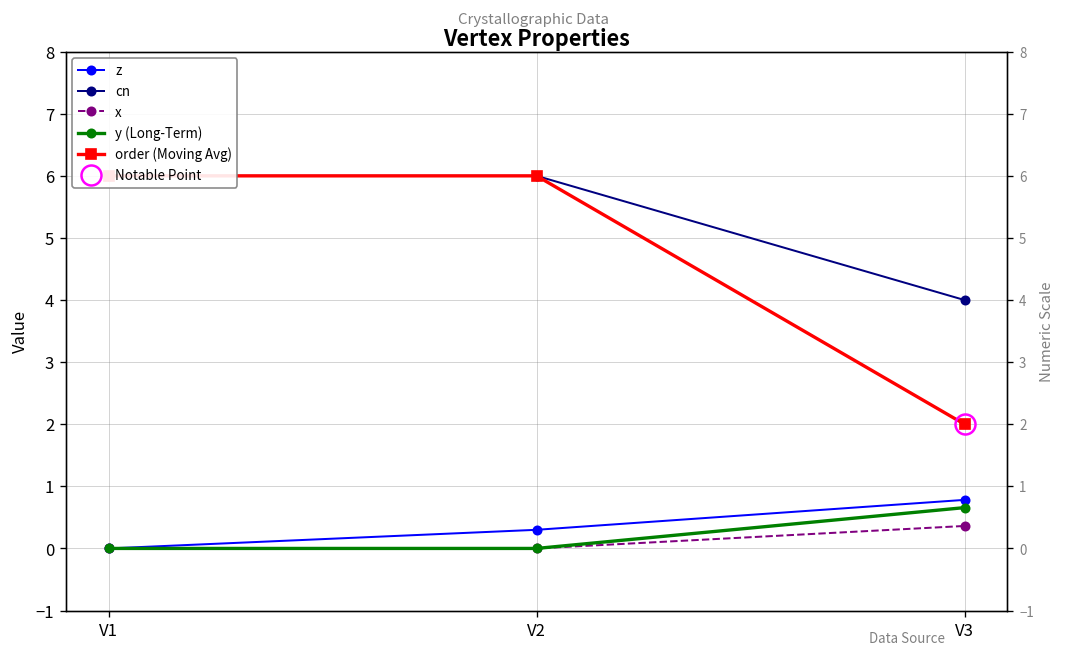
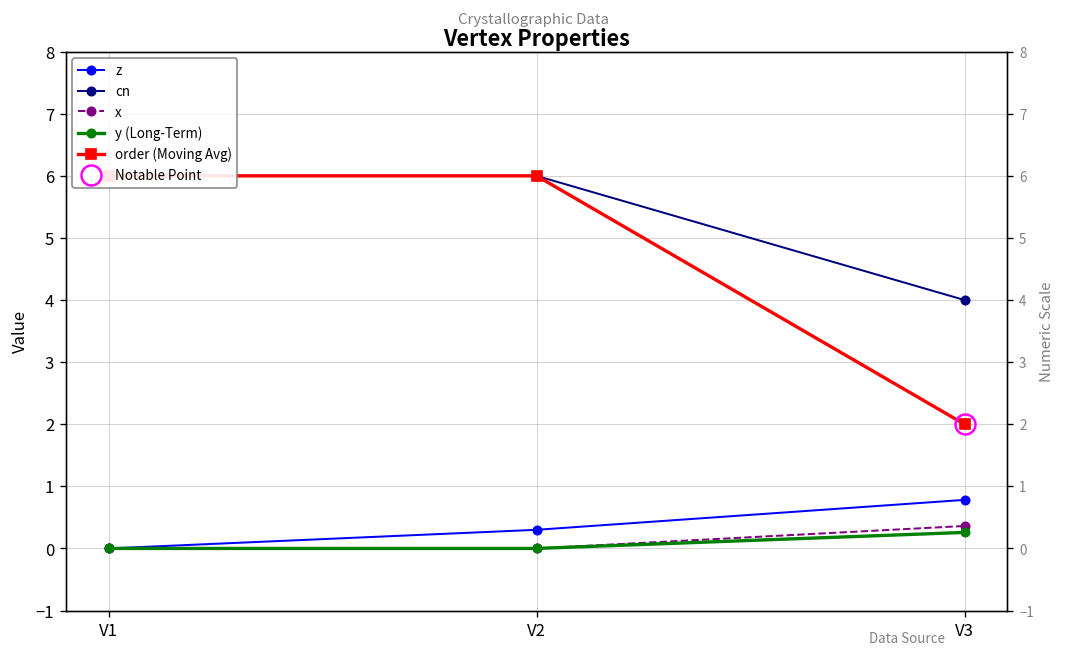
y (Long-Term), V3: 0.7 -> 0.3
